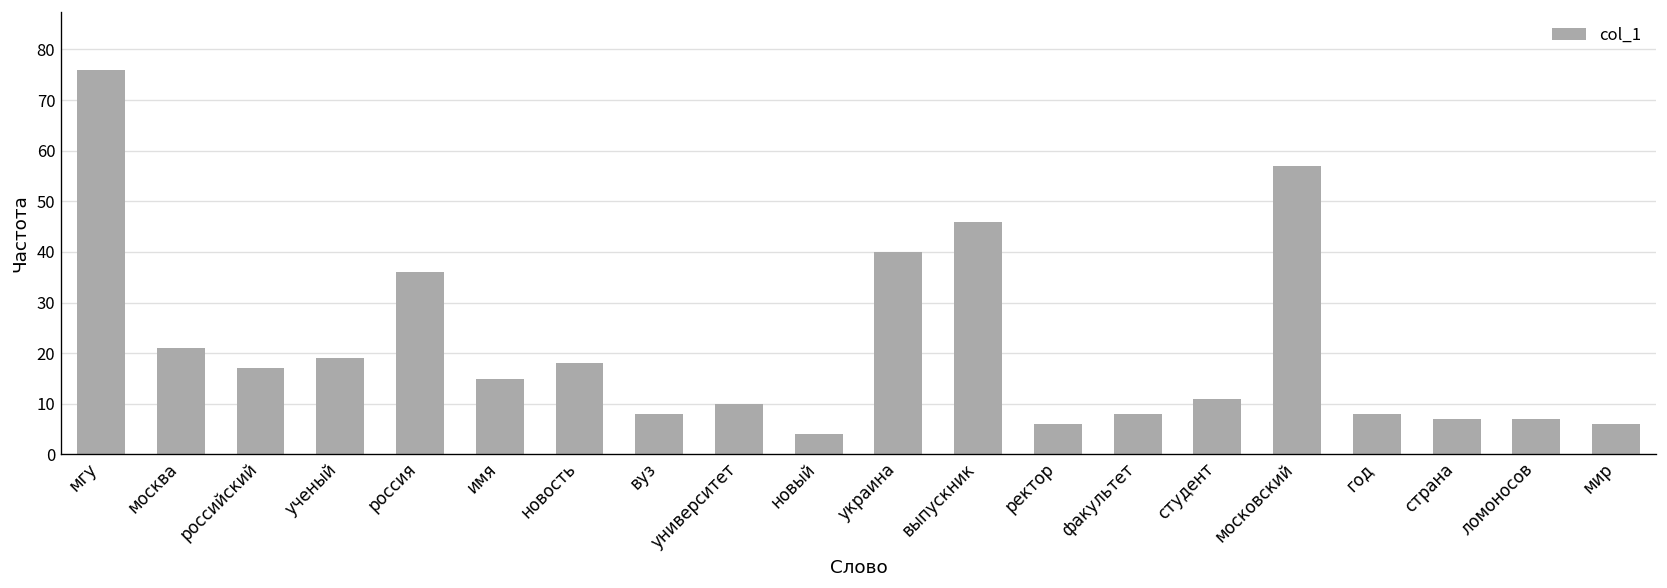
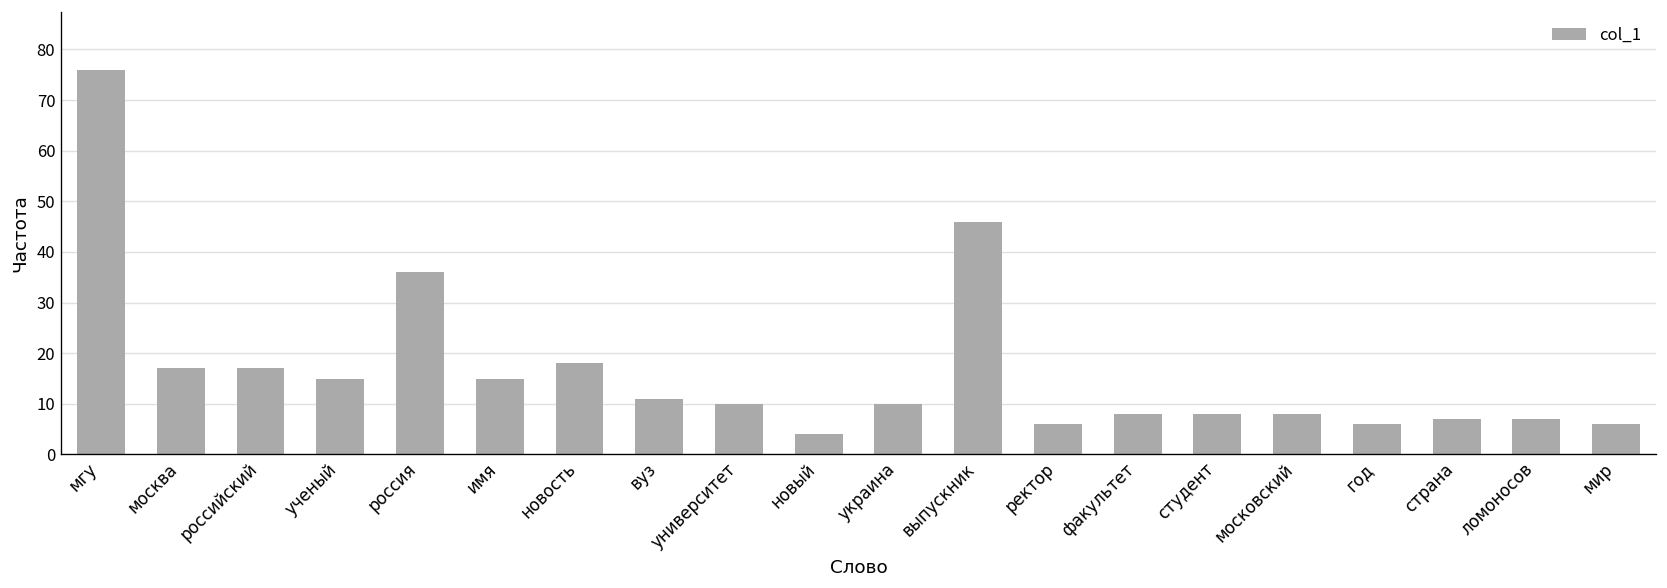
москва: 21 -> 17
ученый: 19 -> 15
вуз: 8 -> 11
украина: 40 -> 10
студент: 11 -> 8
московский: 57 -> 8
год: 8 -> 6
